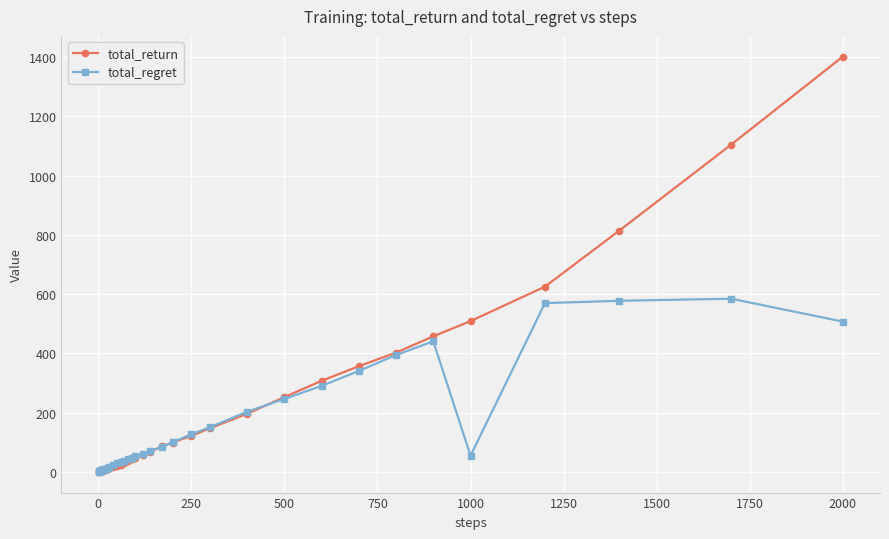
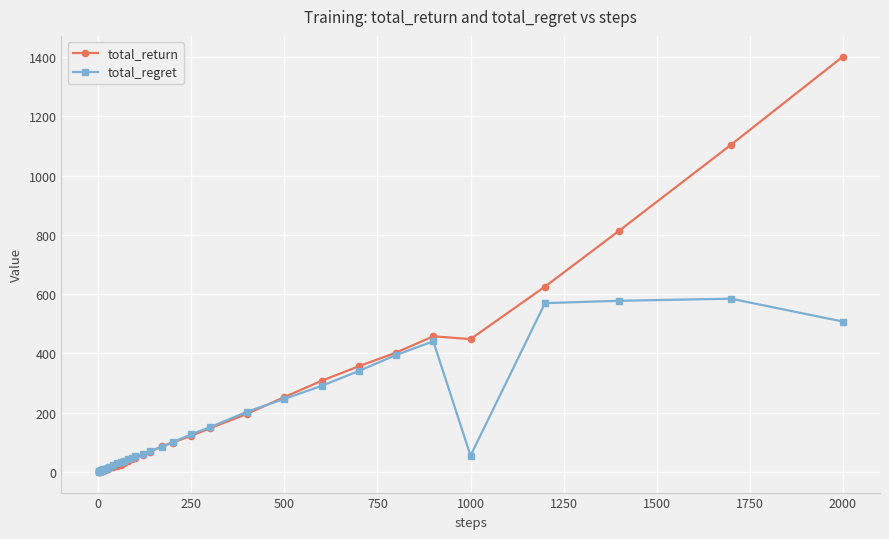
total_return, 1000: 510 -> 450
